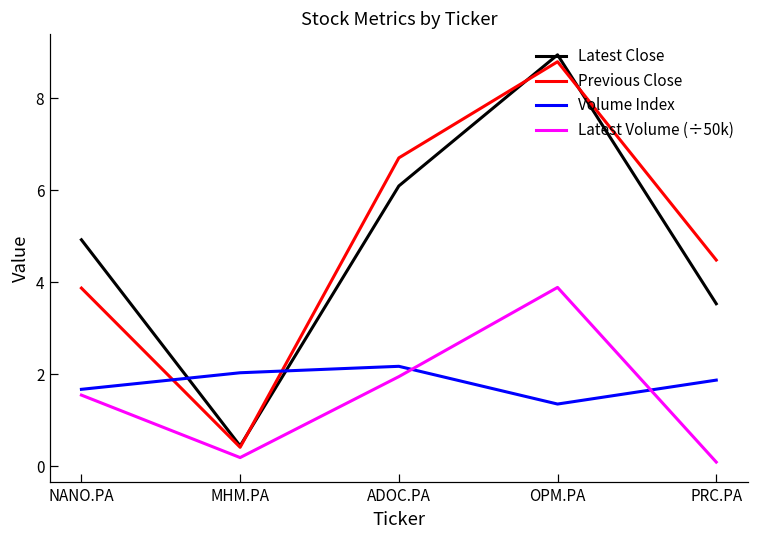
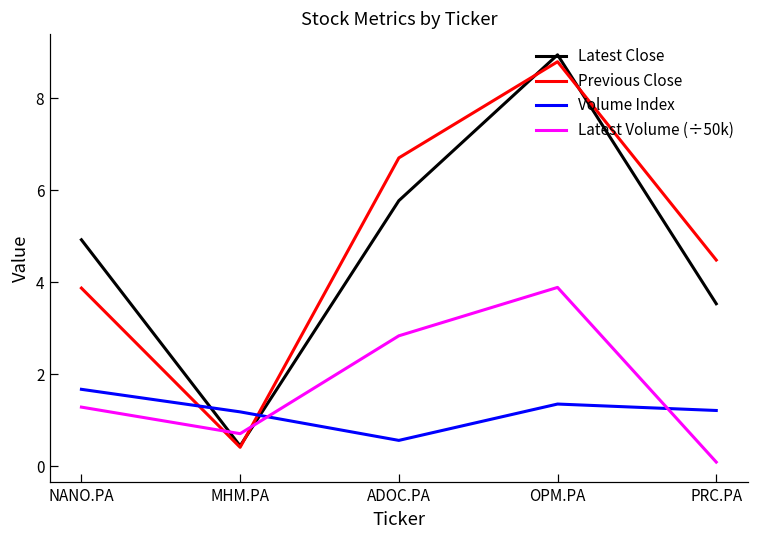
Latest Volume (÷50k), NANO.PA: 1.5 -> 1.3
Volume Index, MHM.PA: 2.0 -> 1.2
Latest Volume (÷50k), MHM.PA: 0.2 -> 0.7
Latest Close, ADOC.PA: 6.1 -> 5.8
Volume Index, ADOC.PA: 2.2 -> 0.6
Latest Volume (÷50k), ADOC.PA: 1.9 -> 2.8
Volume Index, PRC.PA: 1.9 -> 1.2
